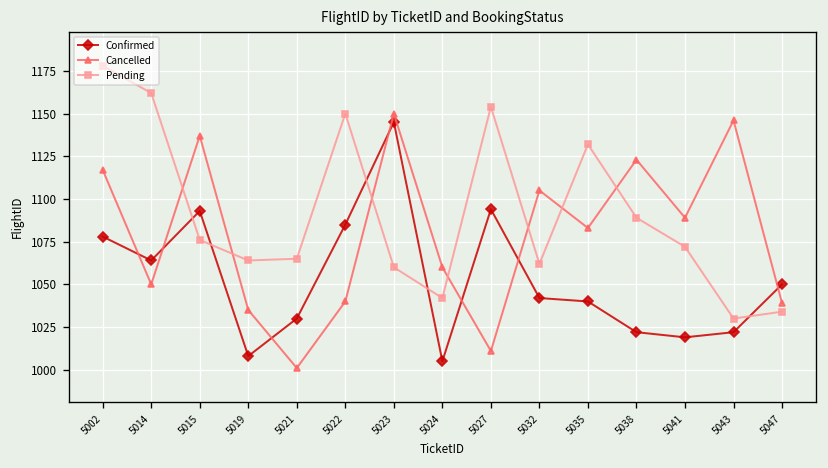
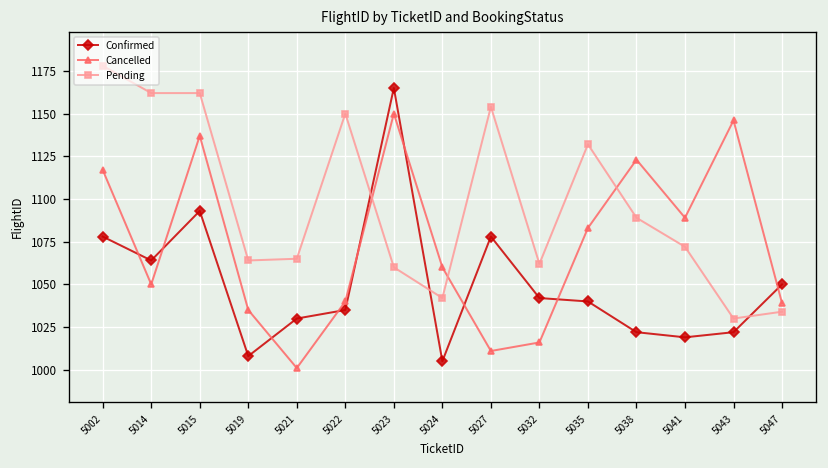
Pending, 5015: 1076 -> 1162
Confirmed, 5022: 1085 -> 1035
Confirmed, 5023: 1145 -> 1165
Confirmed, 5027: 1094 -> 1078
Cancelled, 5032: 1105 -> 1016
